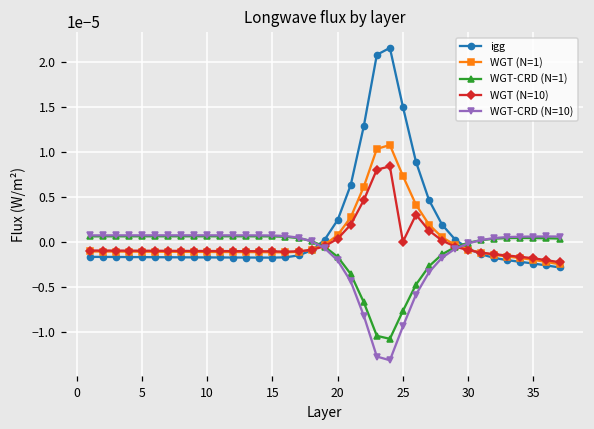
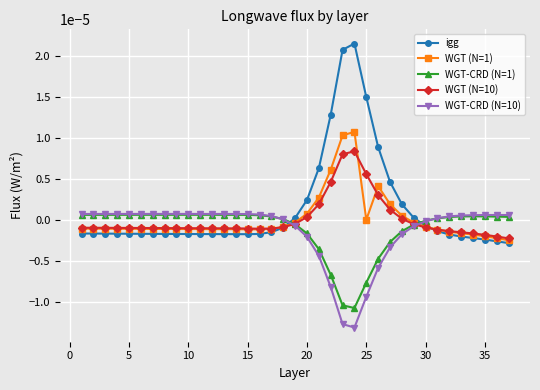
WGT (N=1), 25: 0.00001 -> 0.00000
WGT (N=10), 25: 0.00000 -> 0.00001
